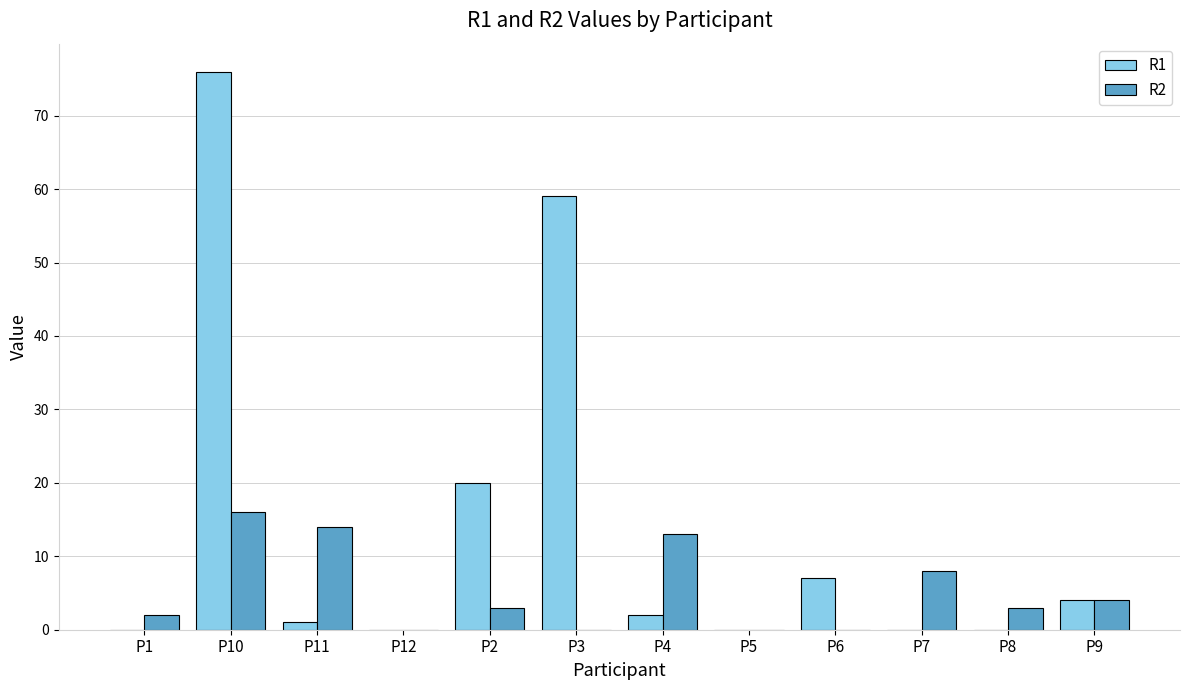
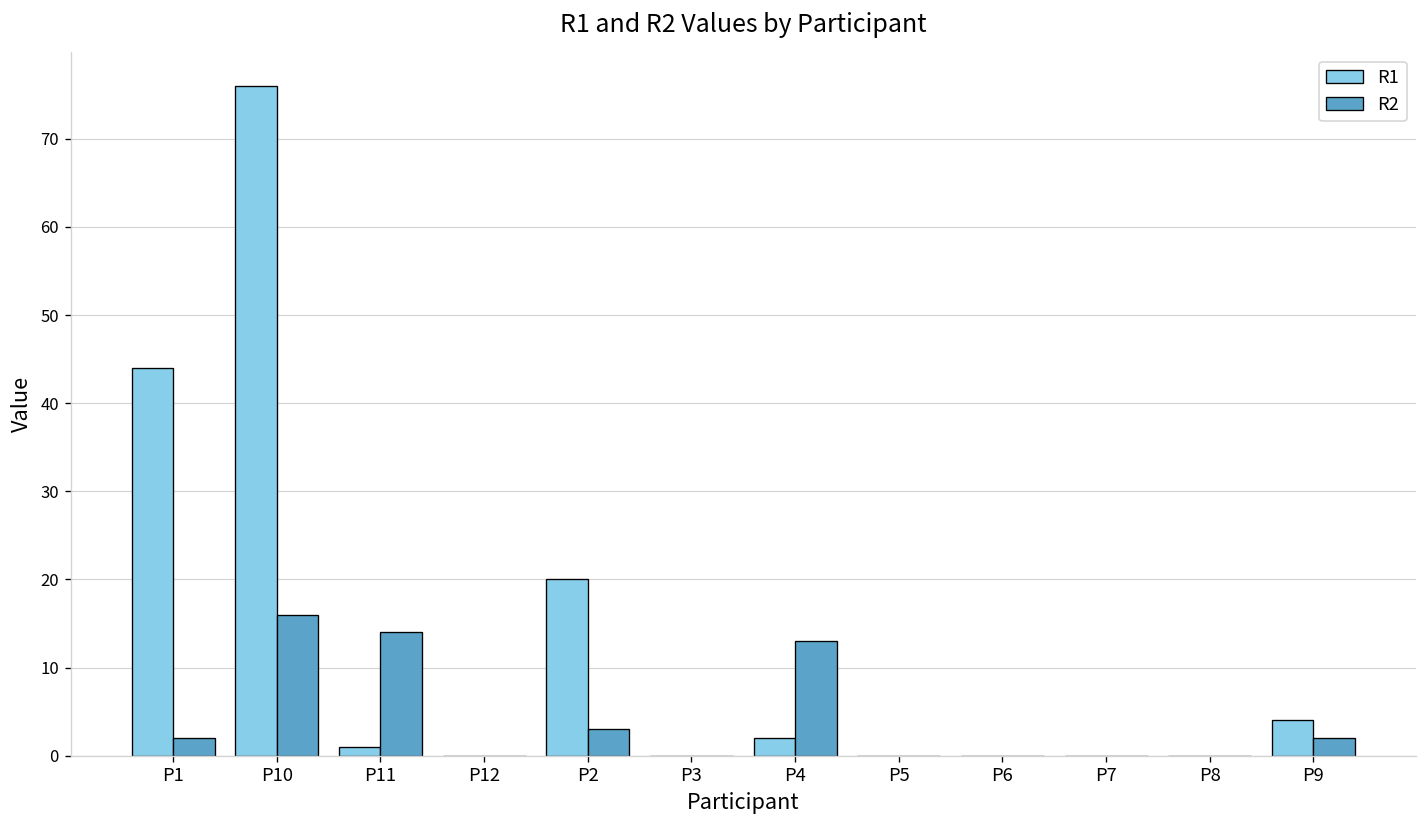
R1, P1: 0 -> 44
R1, P3: 59 -> 0
R1, P6: 7 -> 0
R2, P7: 8 -> 0
R2, P8: 3 -> 0
R2, P9: 4 -> 2
